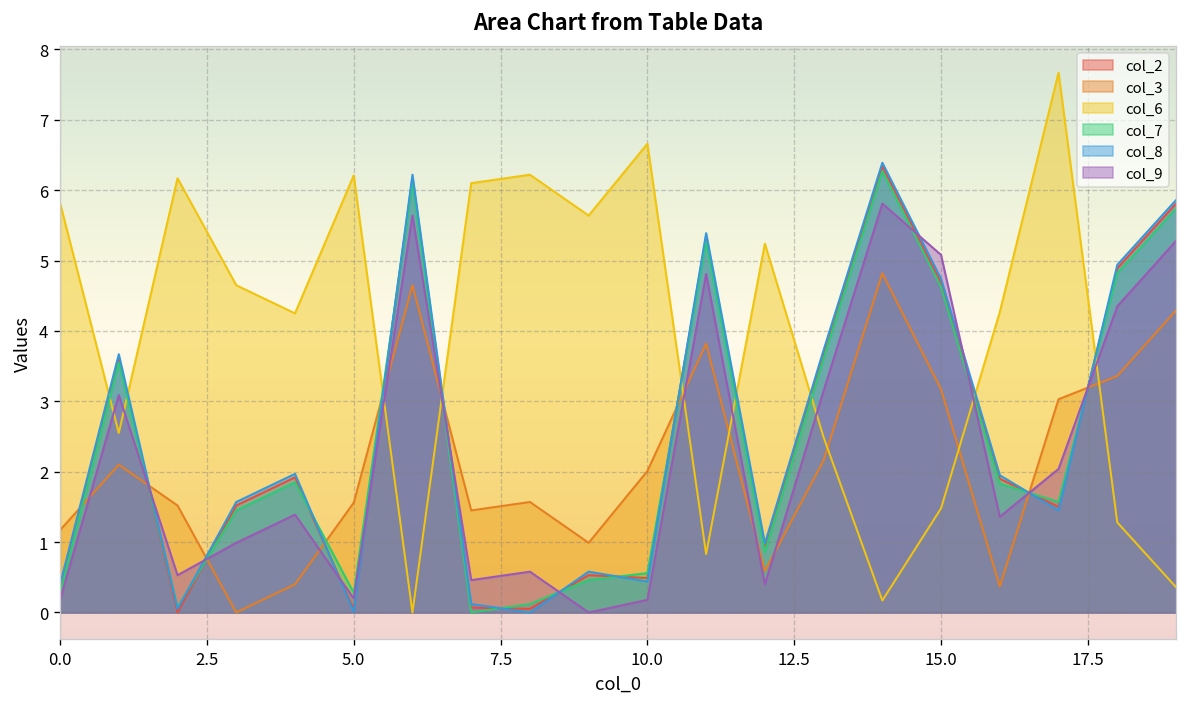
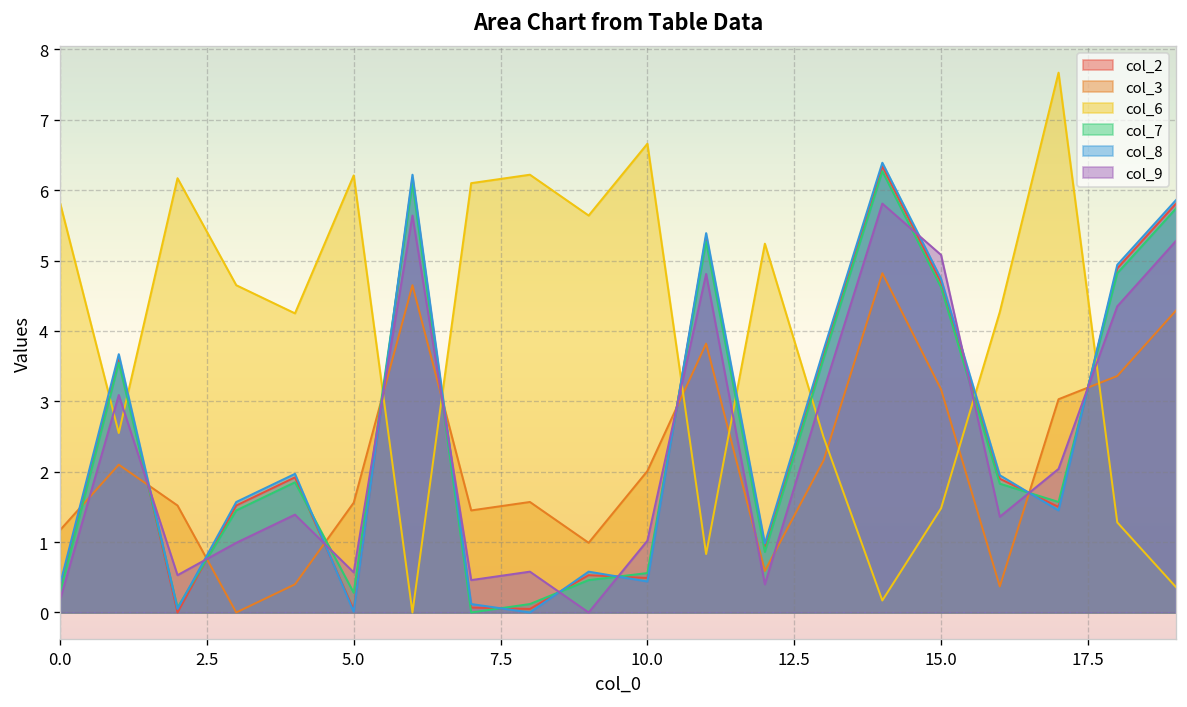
col_9, 5.0: 0.2 -> 0.6
col_9, 10.0: 0.2 -> 1.0
